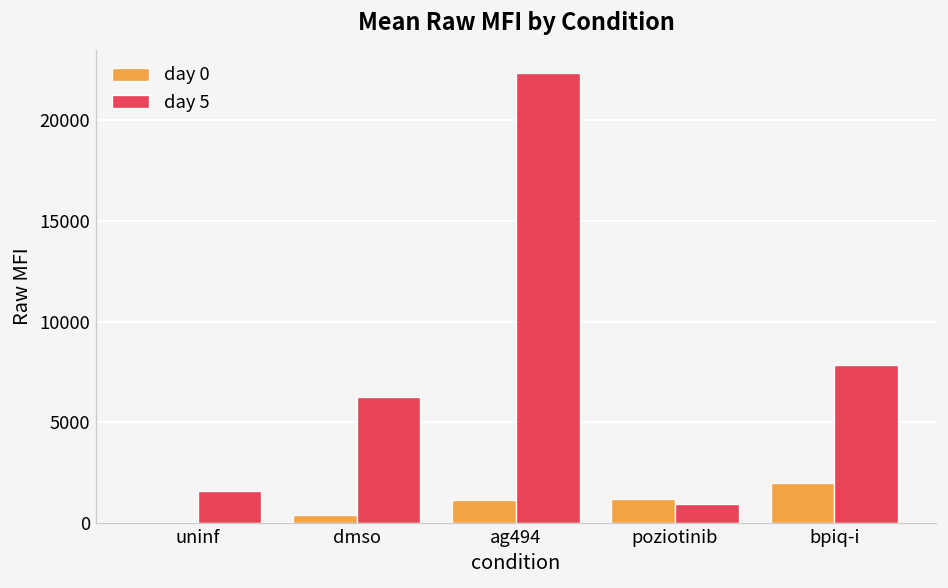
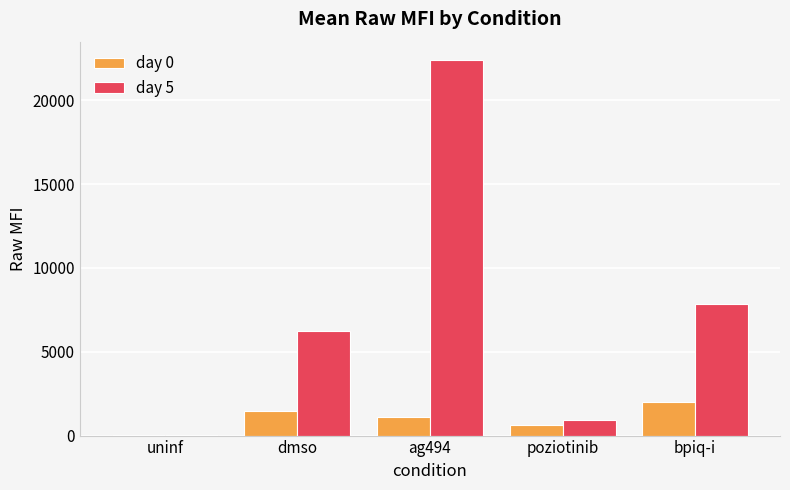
day 5, uninf: 1600 -> 0
day 0, dmso: 400 -> 1400
day 0, poziotinib: 1200 -> 600
